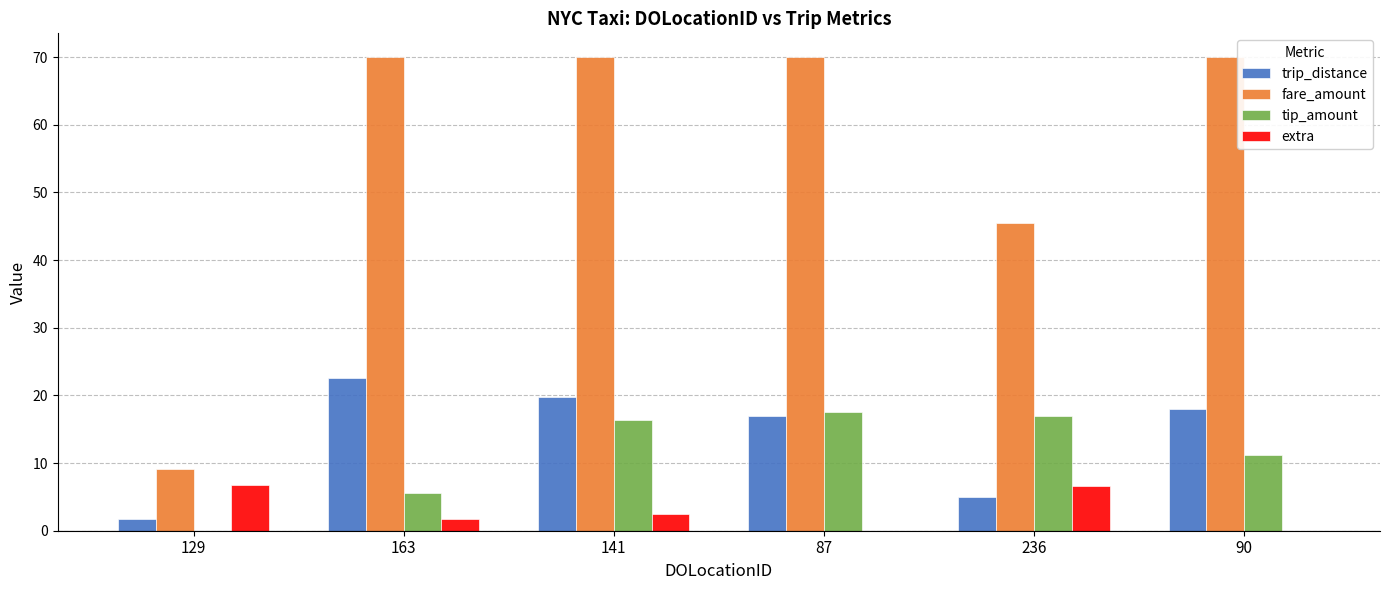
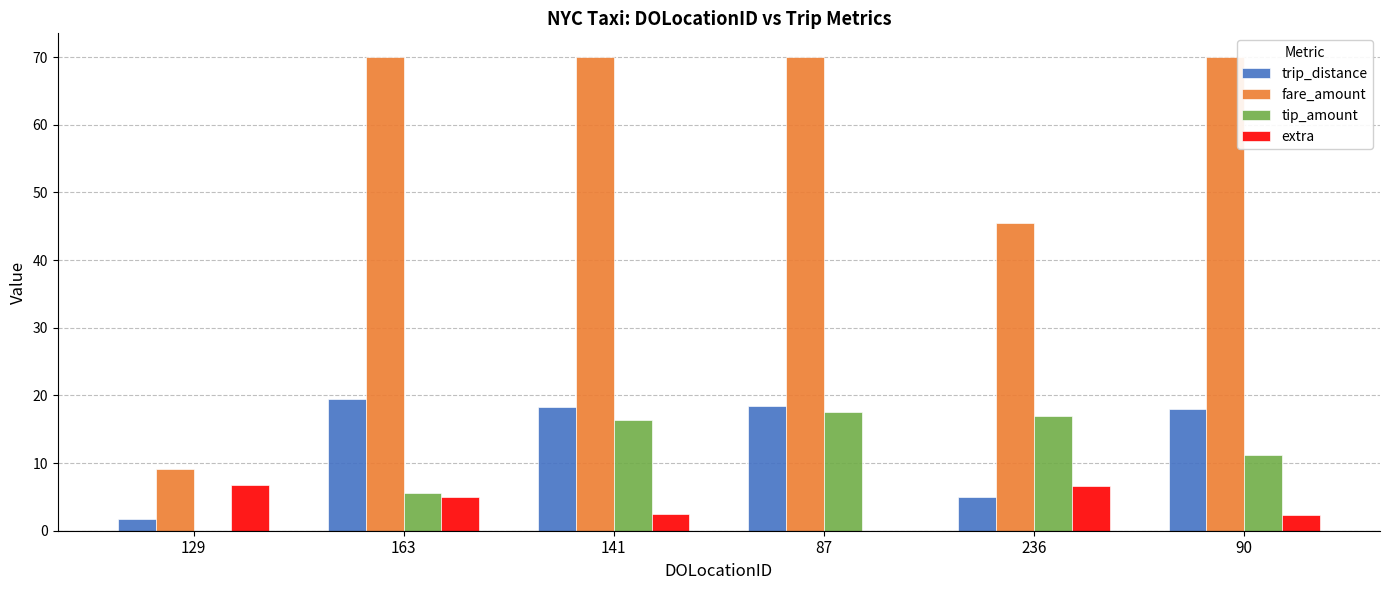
trip_distance, 163: 23 -> 19
extra, 163: 2 -> 5
trip_distance, 141: 20 -> 18
trip_distance, 87: 17 -> 18
extra, 90: 0 -> 2
